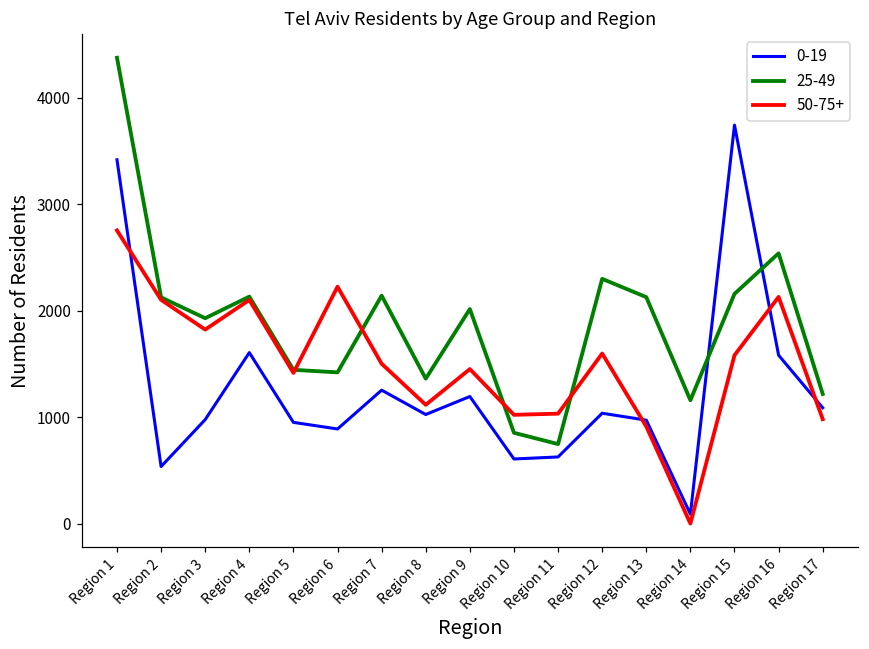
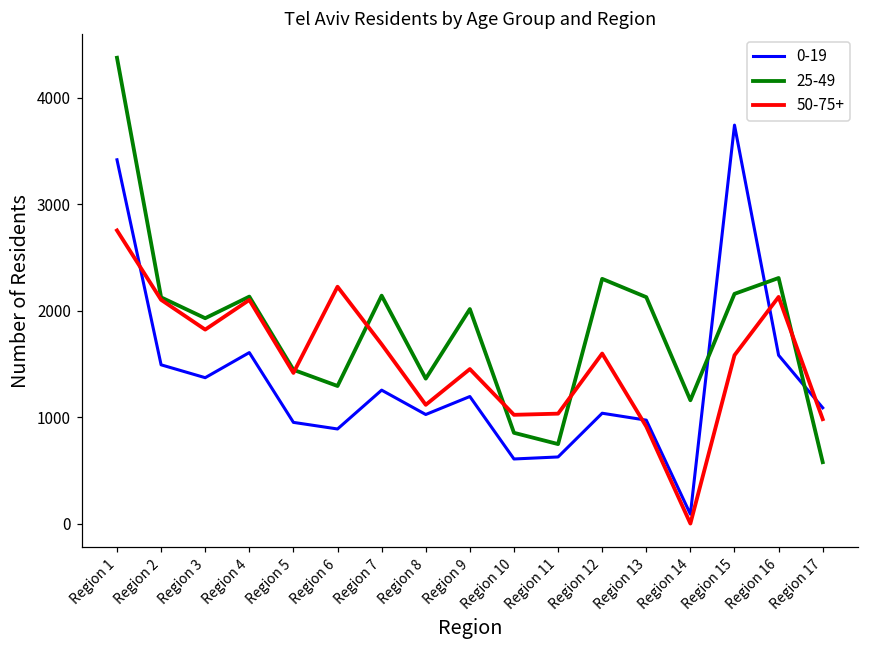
0-19, Region 2: 500 -> 1500
0-19, Region 3: 1000 -> 1400
25-49, Region 6: 1400 -> 1300
50-75+, Region 7: 1500 -> 1700
25-49, Region 16: 2500 -> 2300
25-49, Region 17: 1200 -> 600
